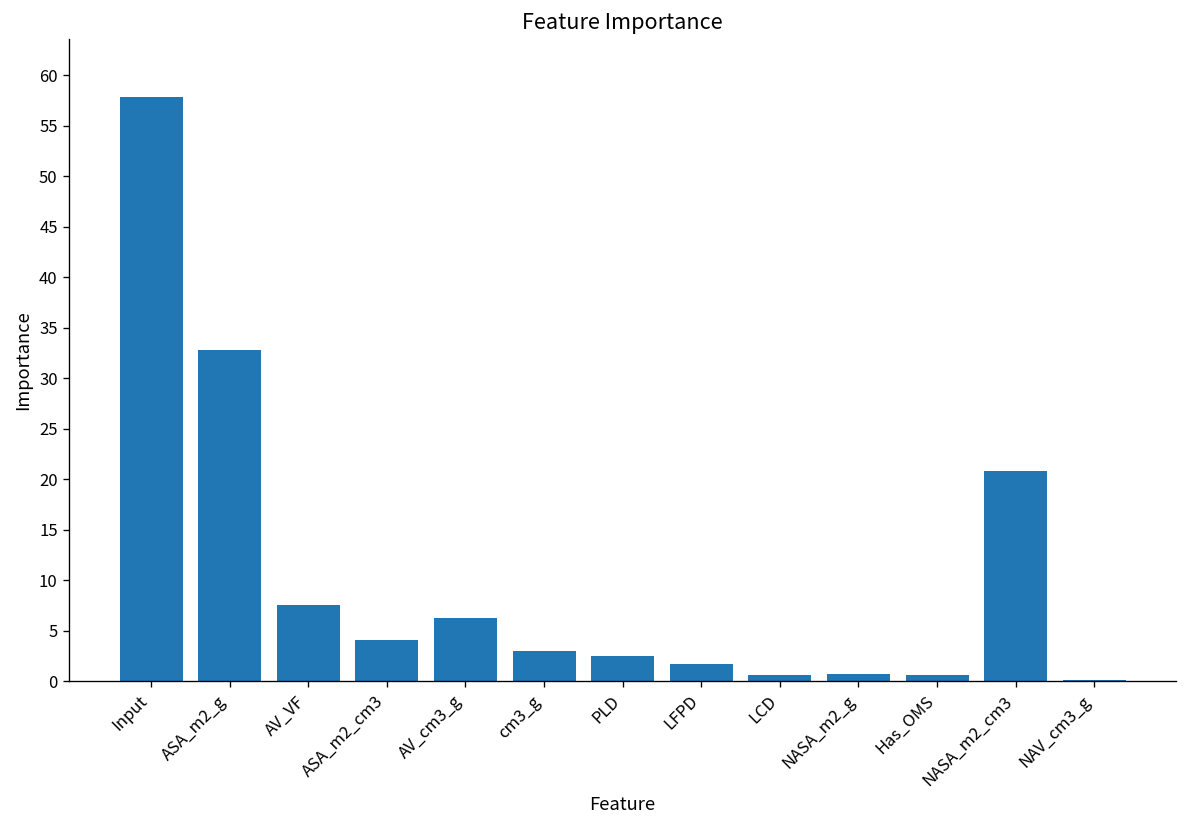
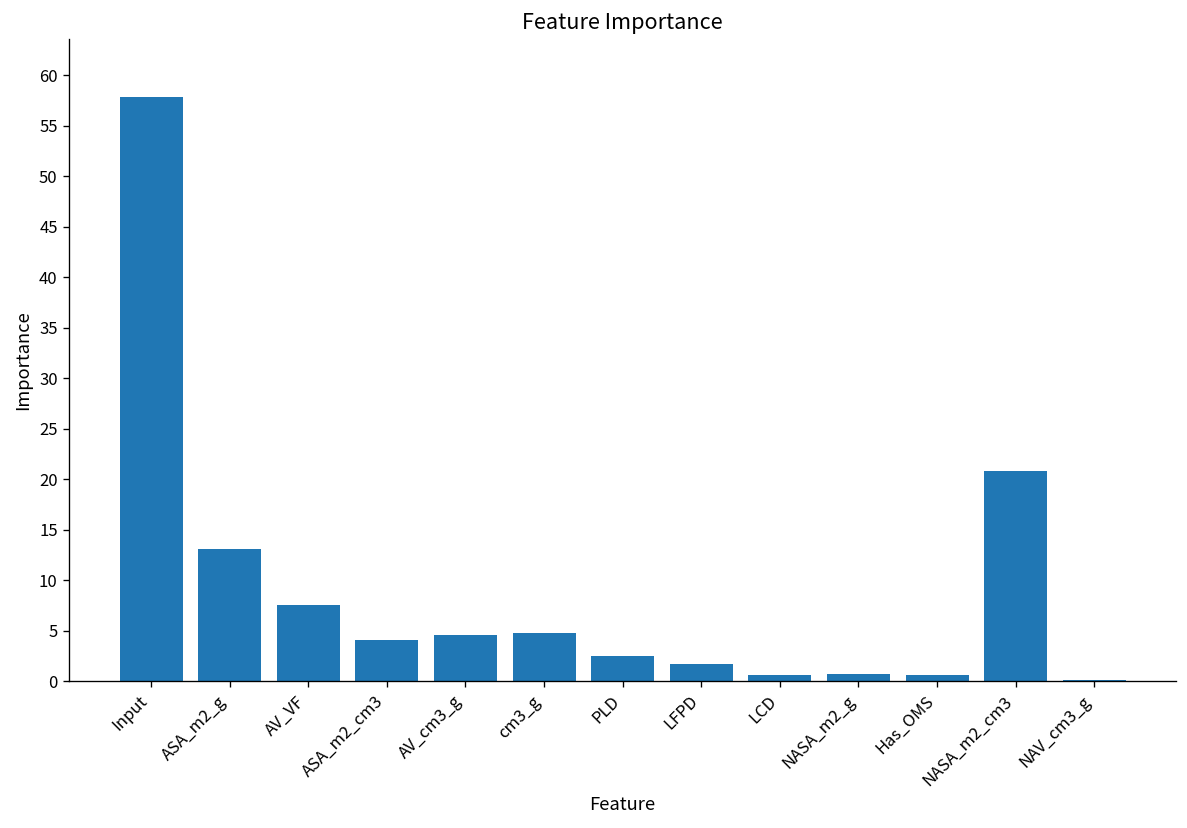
ASA_m2_g: 33 -> 13
AV_cm3_g: 6 -> 5
cm3_g: 3 -> 5
